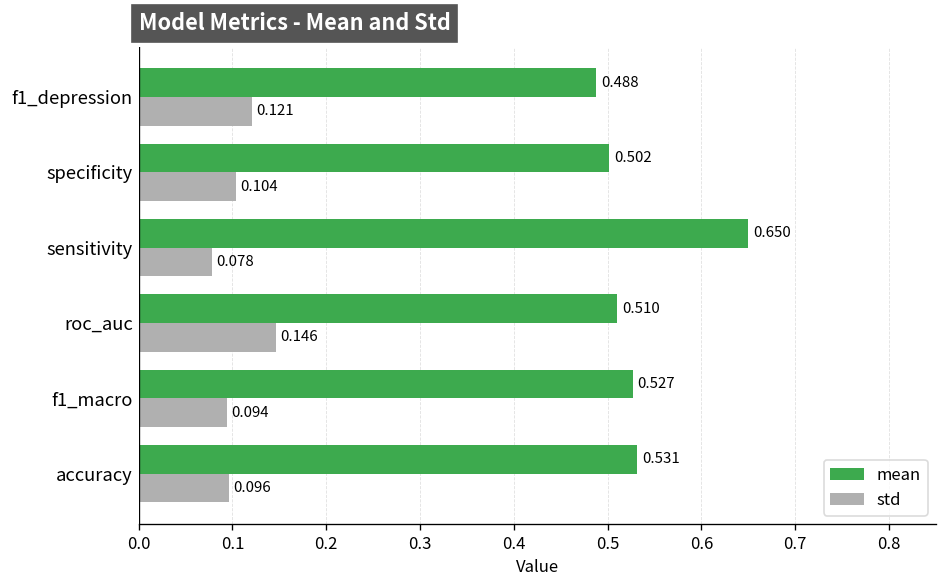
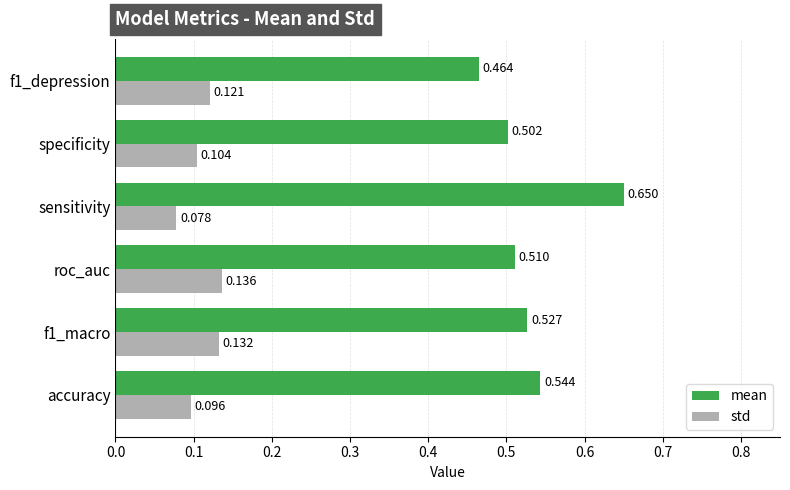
mean, f1_depression: 0.488 -> 0.464
std, roc_auc: 0.146 -> 0.136
std, f1_macro: 0.094 -> 0.132
mean, accuracy: 0.531 -> 0.544
